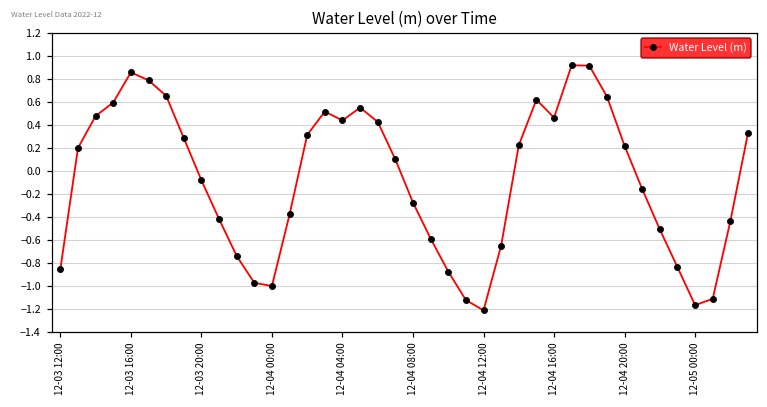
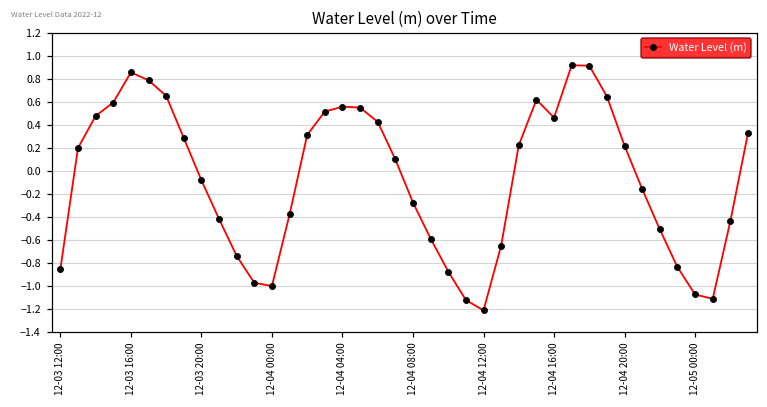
12-04 04:00: 0.44 -> 0.56
12-05 00:00: -1.17 -> -1.07
